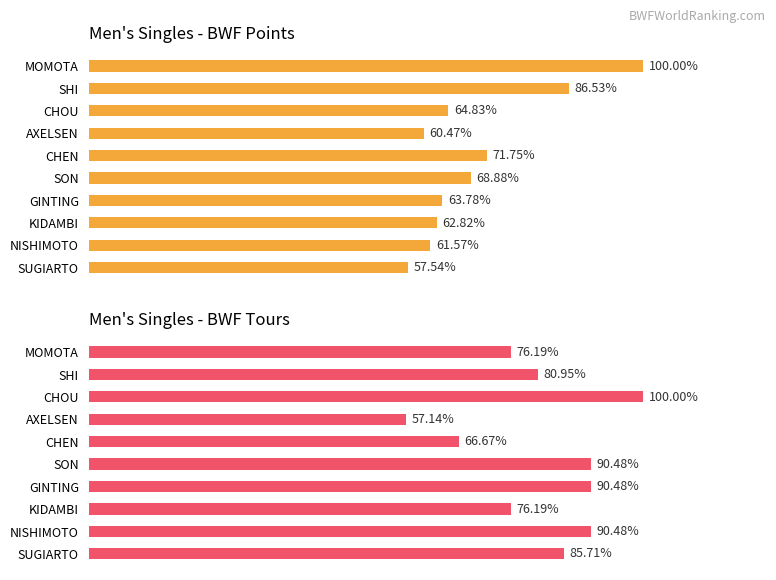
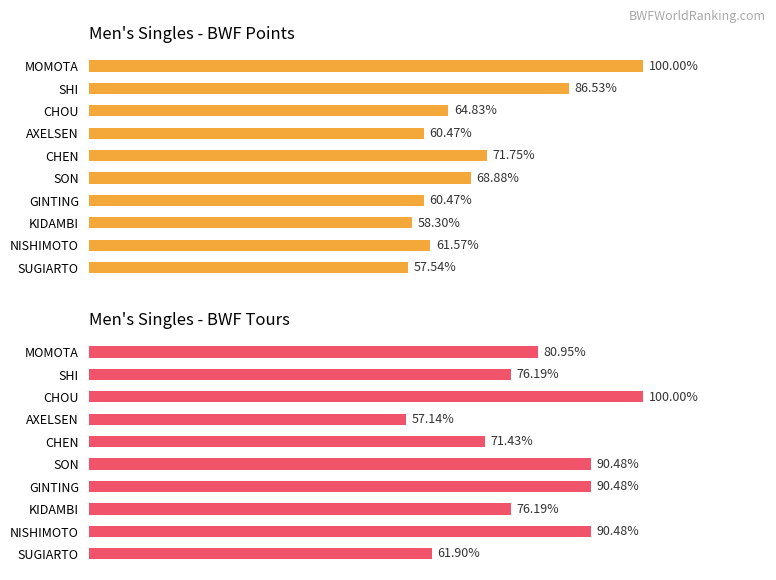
Men's Singles - BWF Points, GINTING: 63.78% -> 60.47%
Men's Singles - BWF Points, KIDAMBI: 62.82% -> 58.30%
Men's Singles - BWF Tours, MOMOTA: 76.19% -> 80.95%
Men's Singles - BWF Tours, SHI: 80.95% -> 76.19%
Men's Singles - BWF Tours, CHEN: 66.67% -> 71.43%
Men's Singles - BWF Tours, SUGIARTO: 85.71% -> 61.90%
